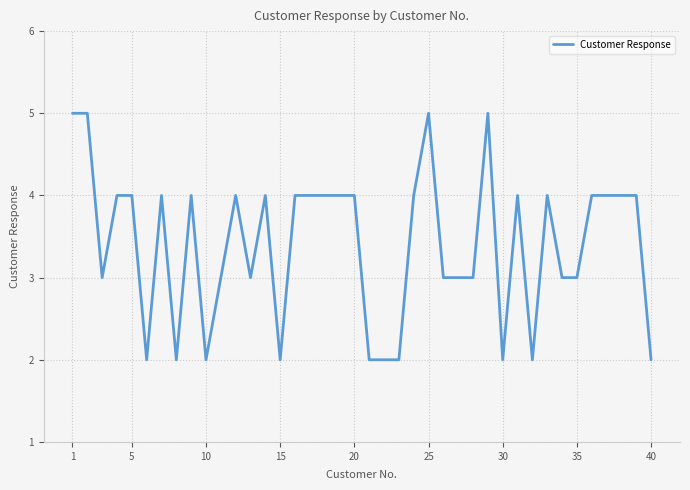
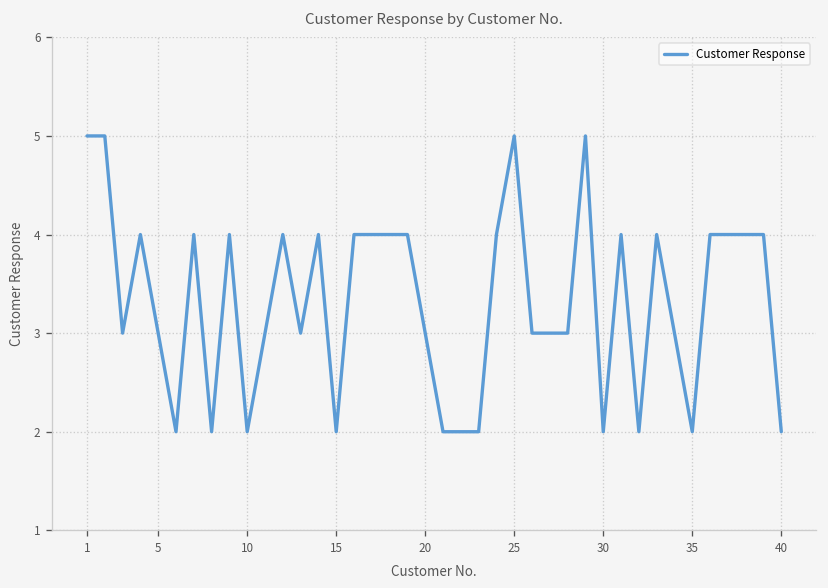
5: 4 -> 3
20: 4 -> 3
35: 3 -> 2
